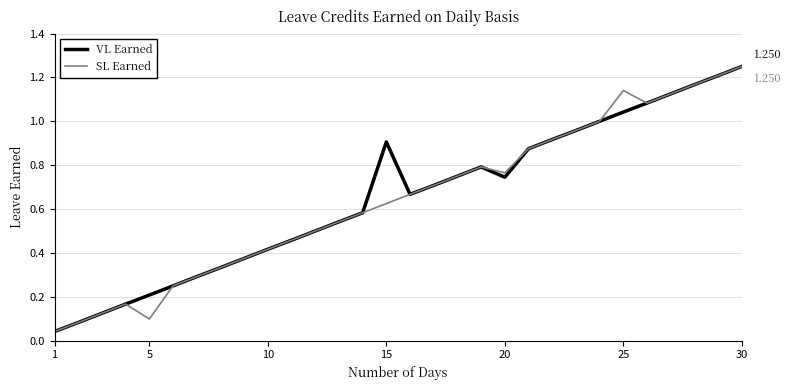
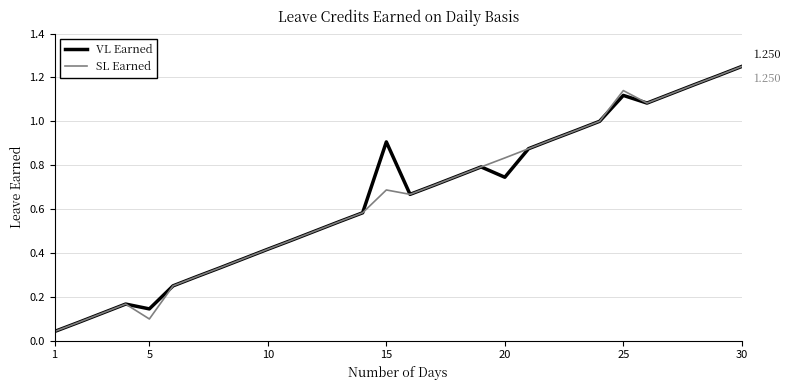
VL Earned, 5: 0.21 -> 0.15
SL Earned, 15: 0.63 -> 0.69
SL Earned, 20: 0.77 -> 0.83
VL Earned, 25: 1.04 -> 1.12
